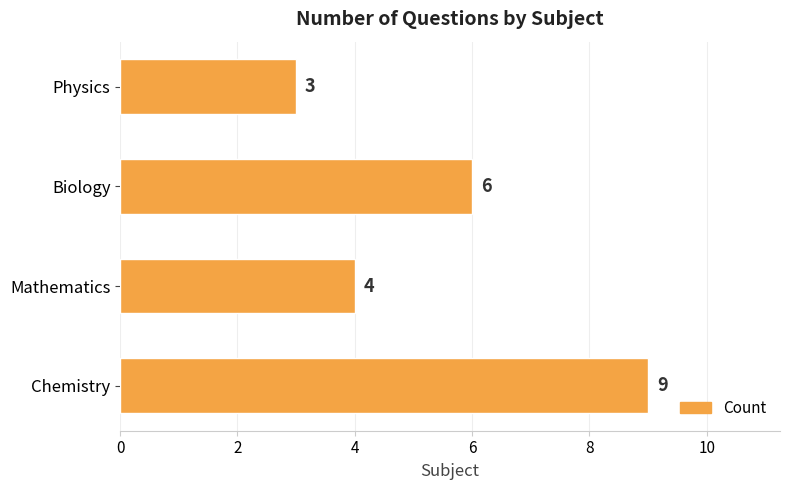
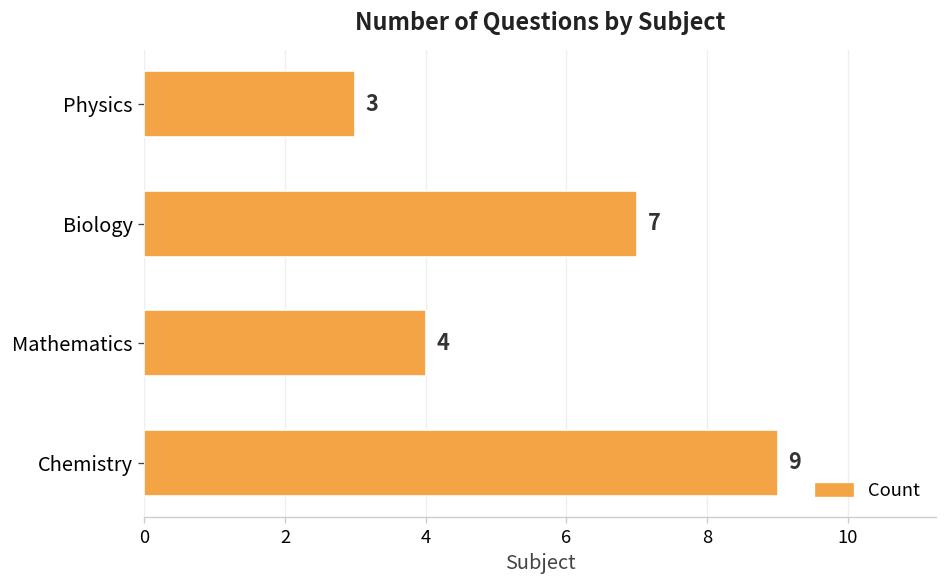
Biology: 6 -> 7
